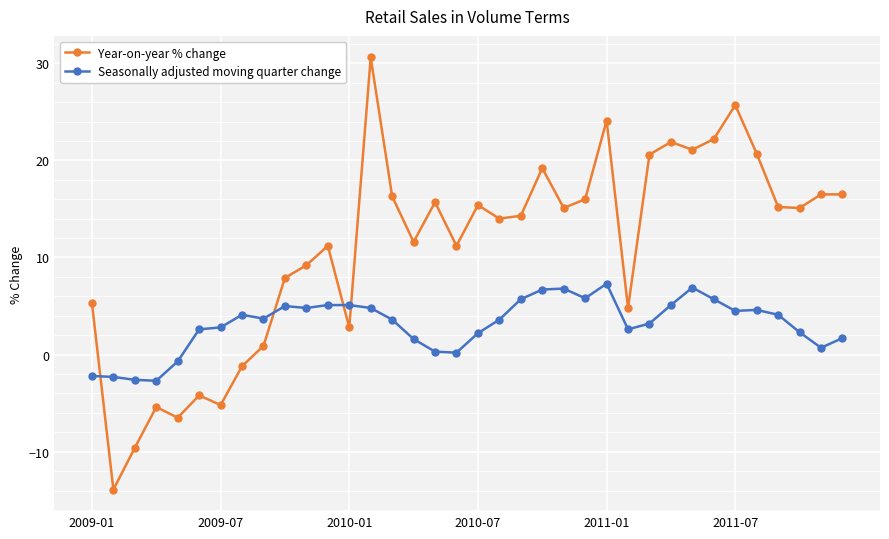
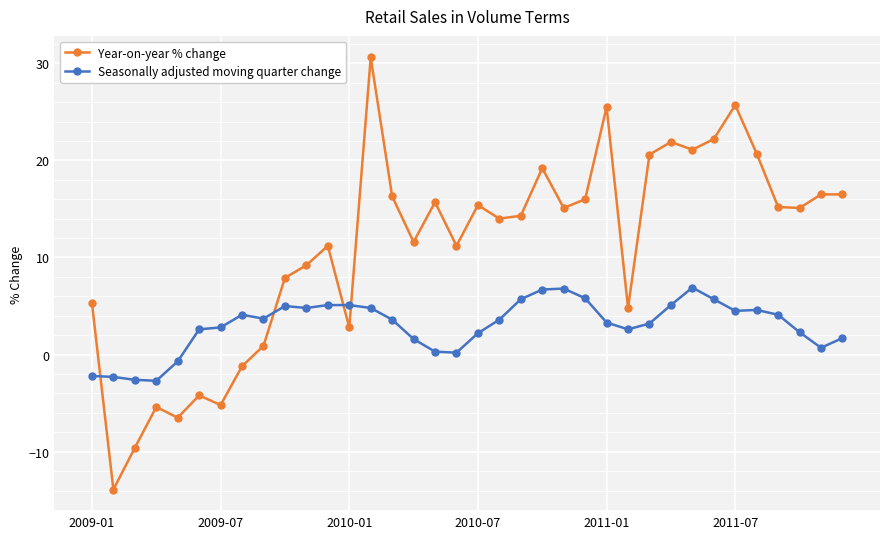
Year-on-year % change, 2011-01: 24 -> 26
Seasonally adjusted moving quarter change, 2011-01: 7 -> 3
